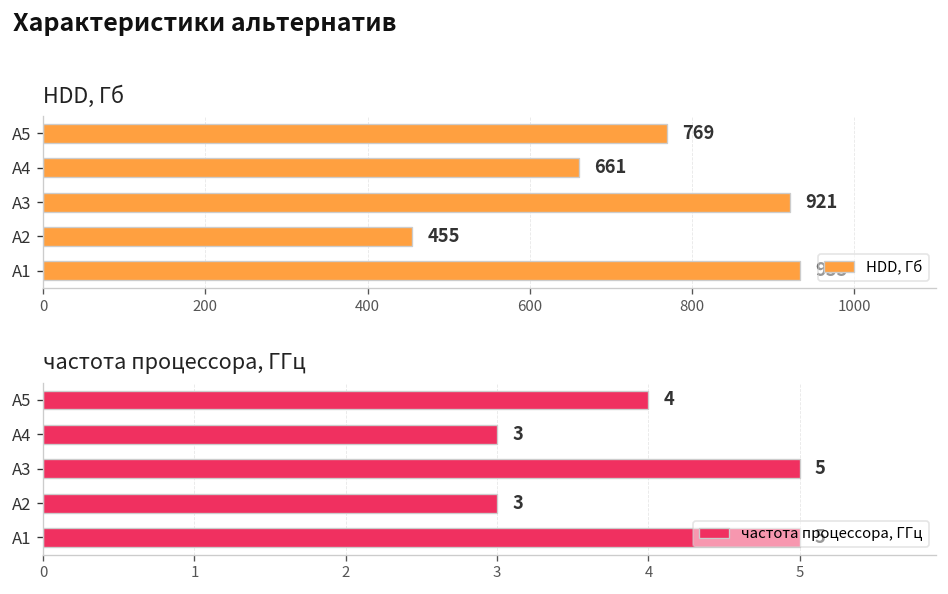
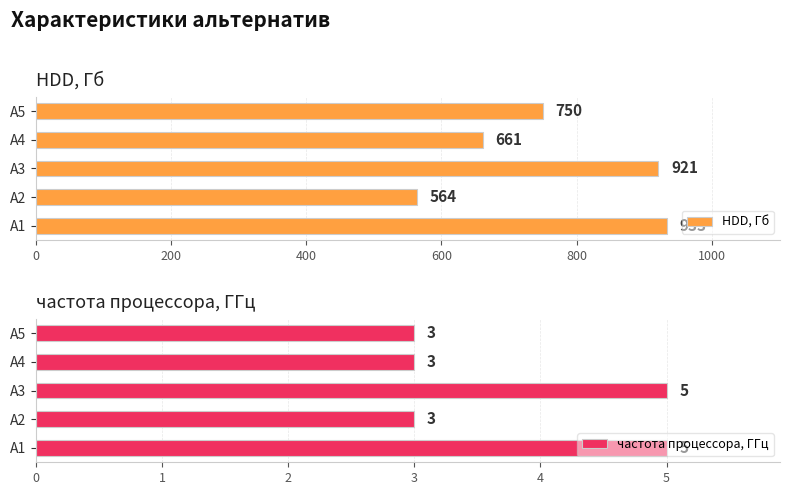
HDD, Гб, A5: 769 -> 750
HDD, Гб, A2: 455 -> 564
частота процессора, ГГц, A5: 4 -> 3
